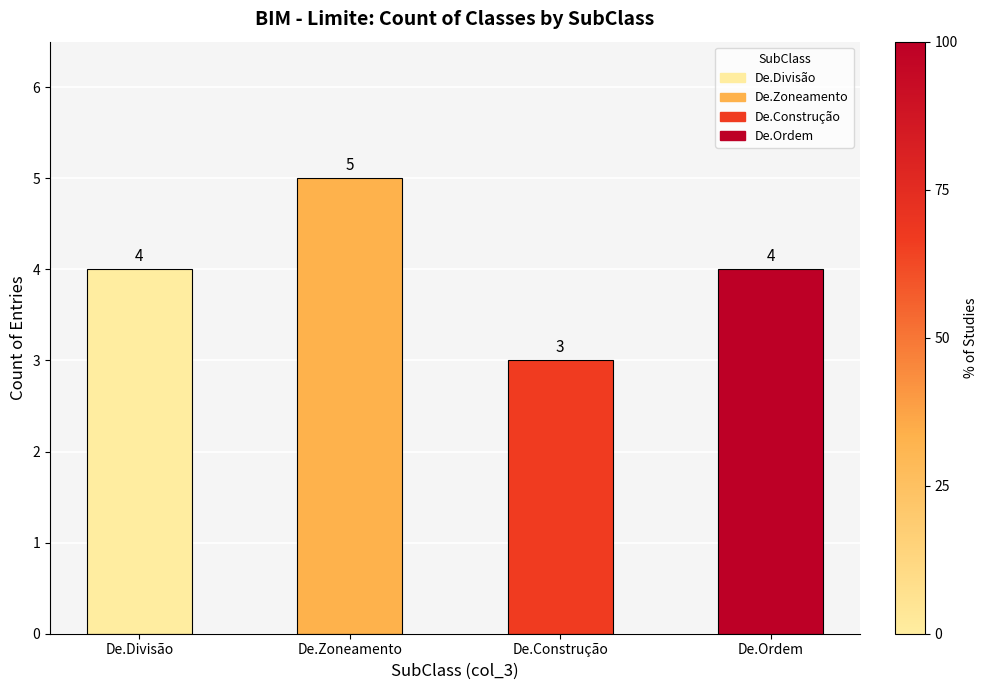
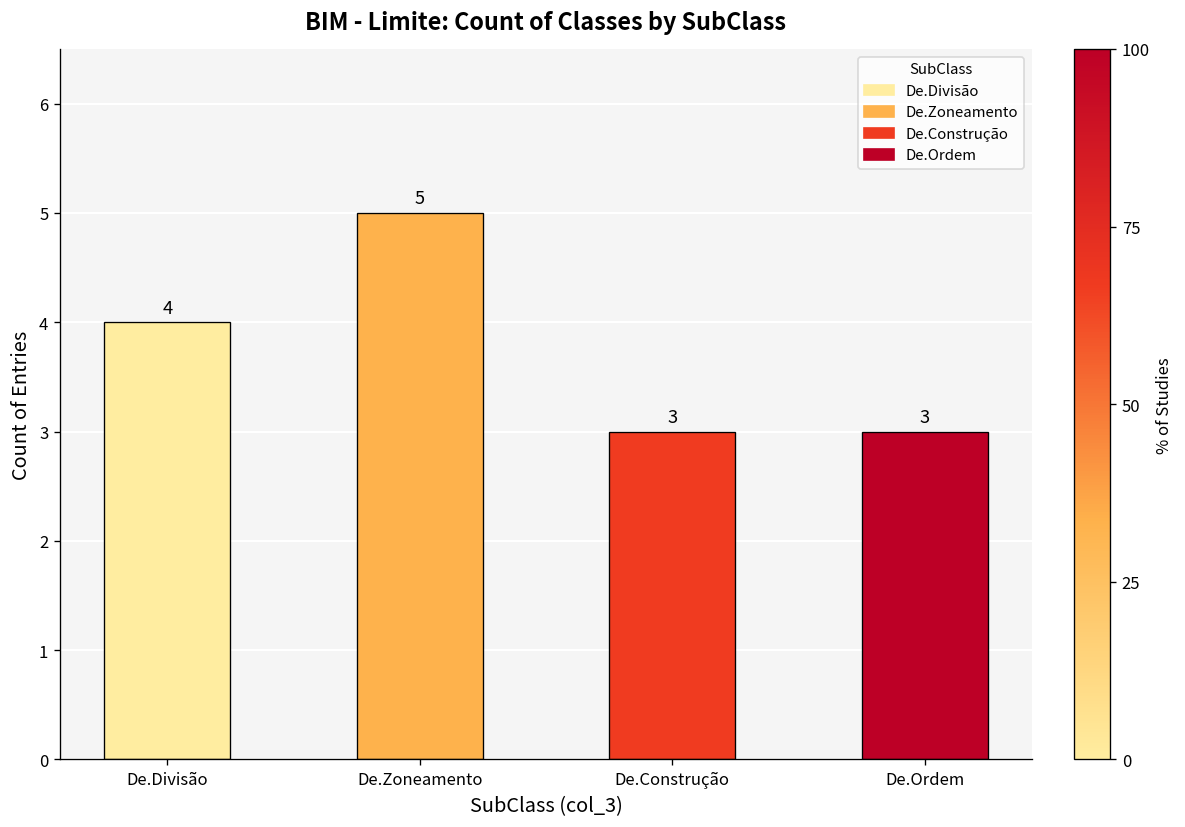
De.Ordem: 4 -> 3
